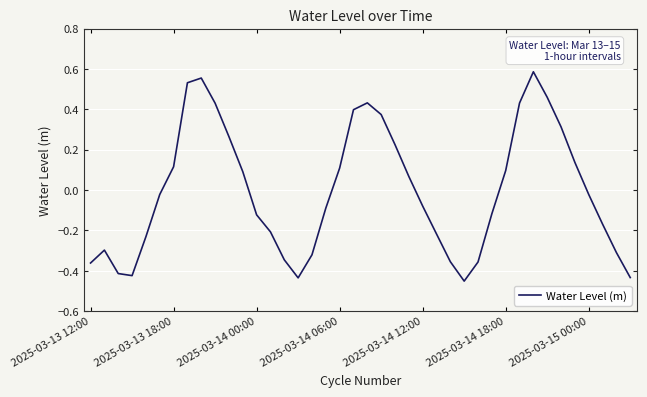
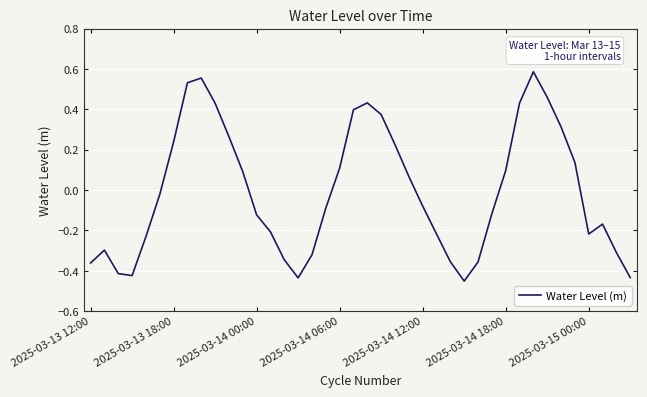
2025-03-13 18:00: 0.12 -> 0.24
2025-03-15 00:00: -0.02 -> -0.22
